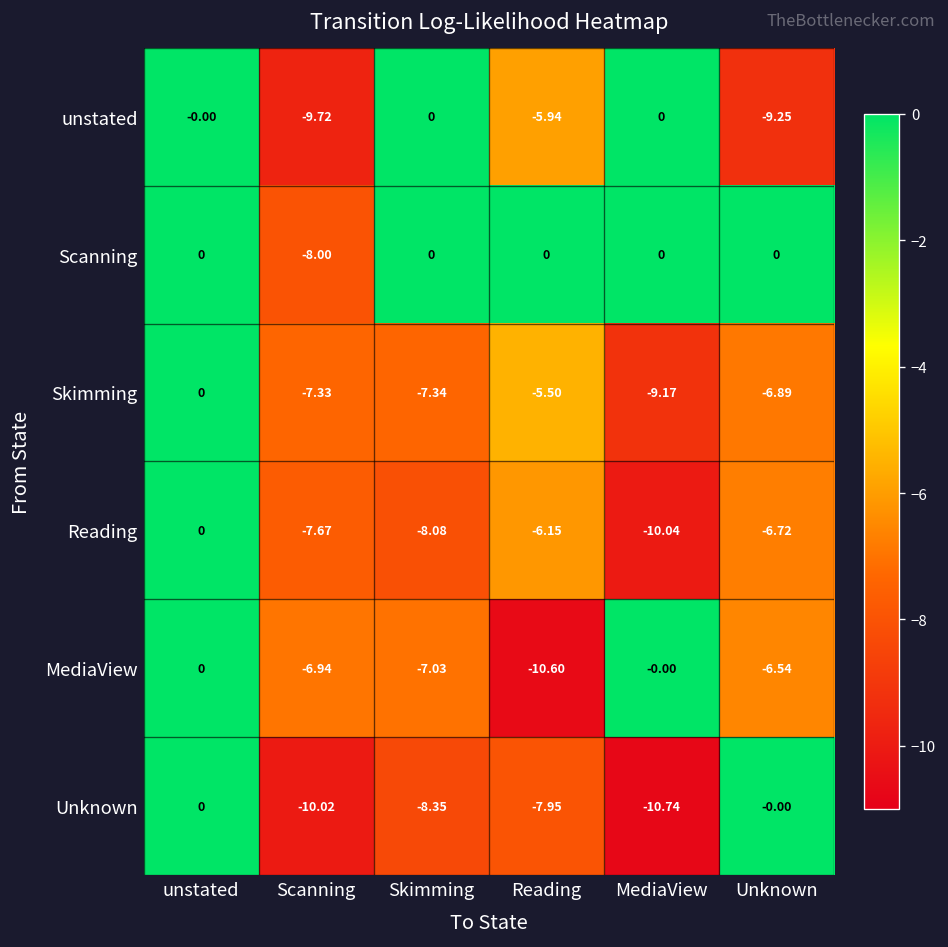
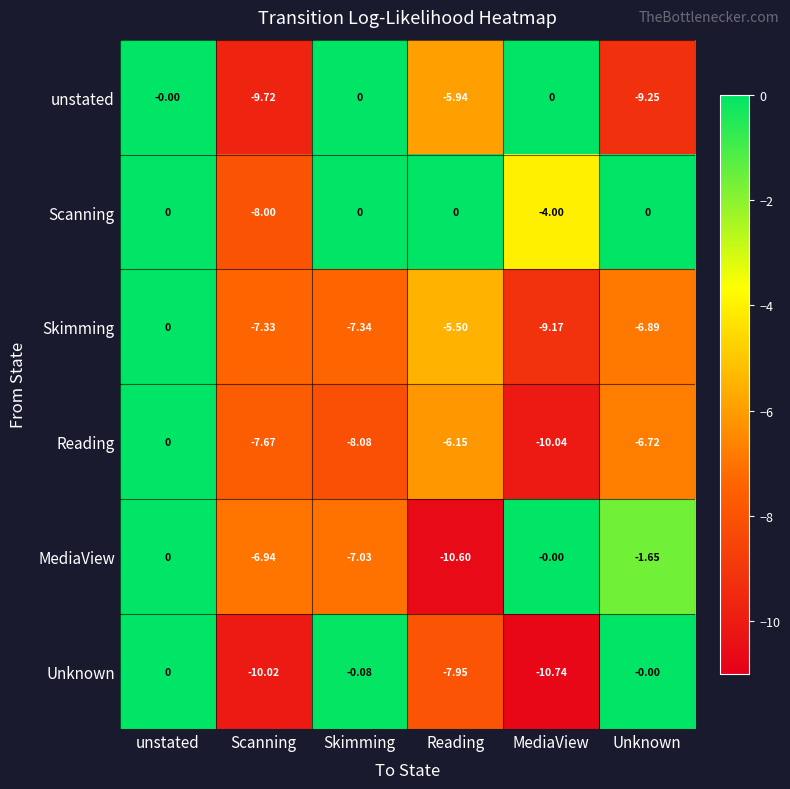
Scanning, MediaView: 0 -> -4.00
MediaView, Unknown: -6.54 -> -1.65
Unknown, Skimming: -8.35 -> -0.08
